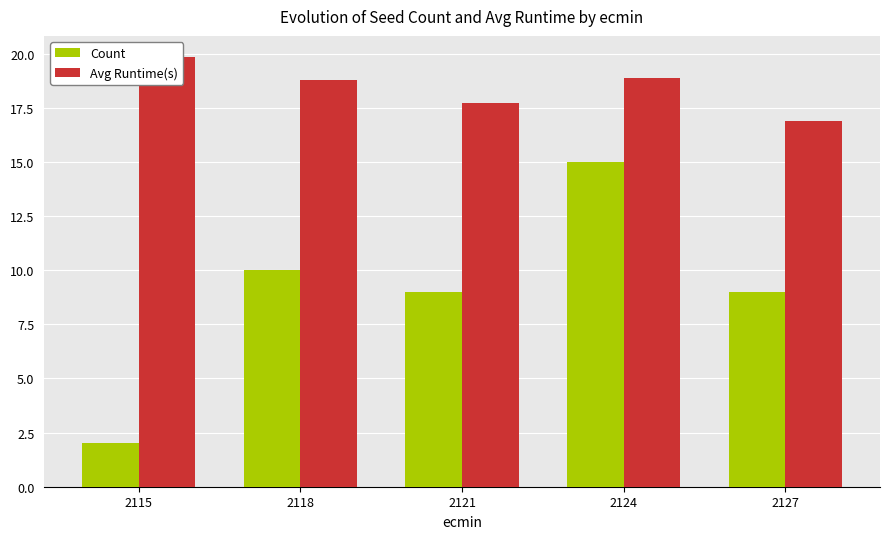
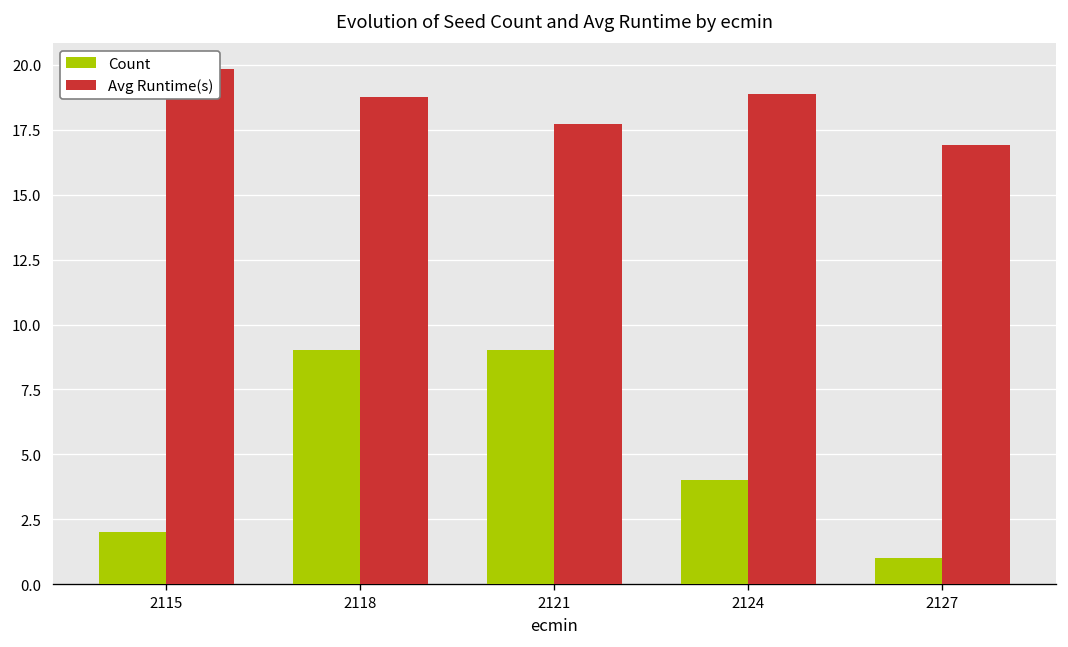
Count, 2118: 10 -> 9
Count, 2124: 15 -> 4
Count, 2127: 9 -> 1
